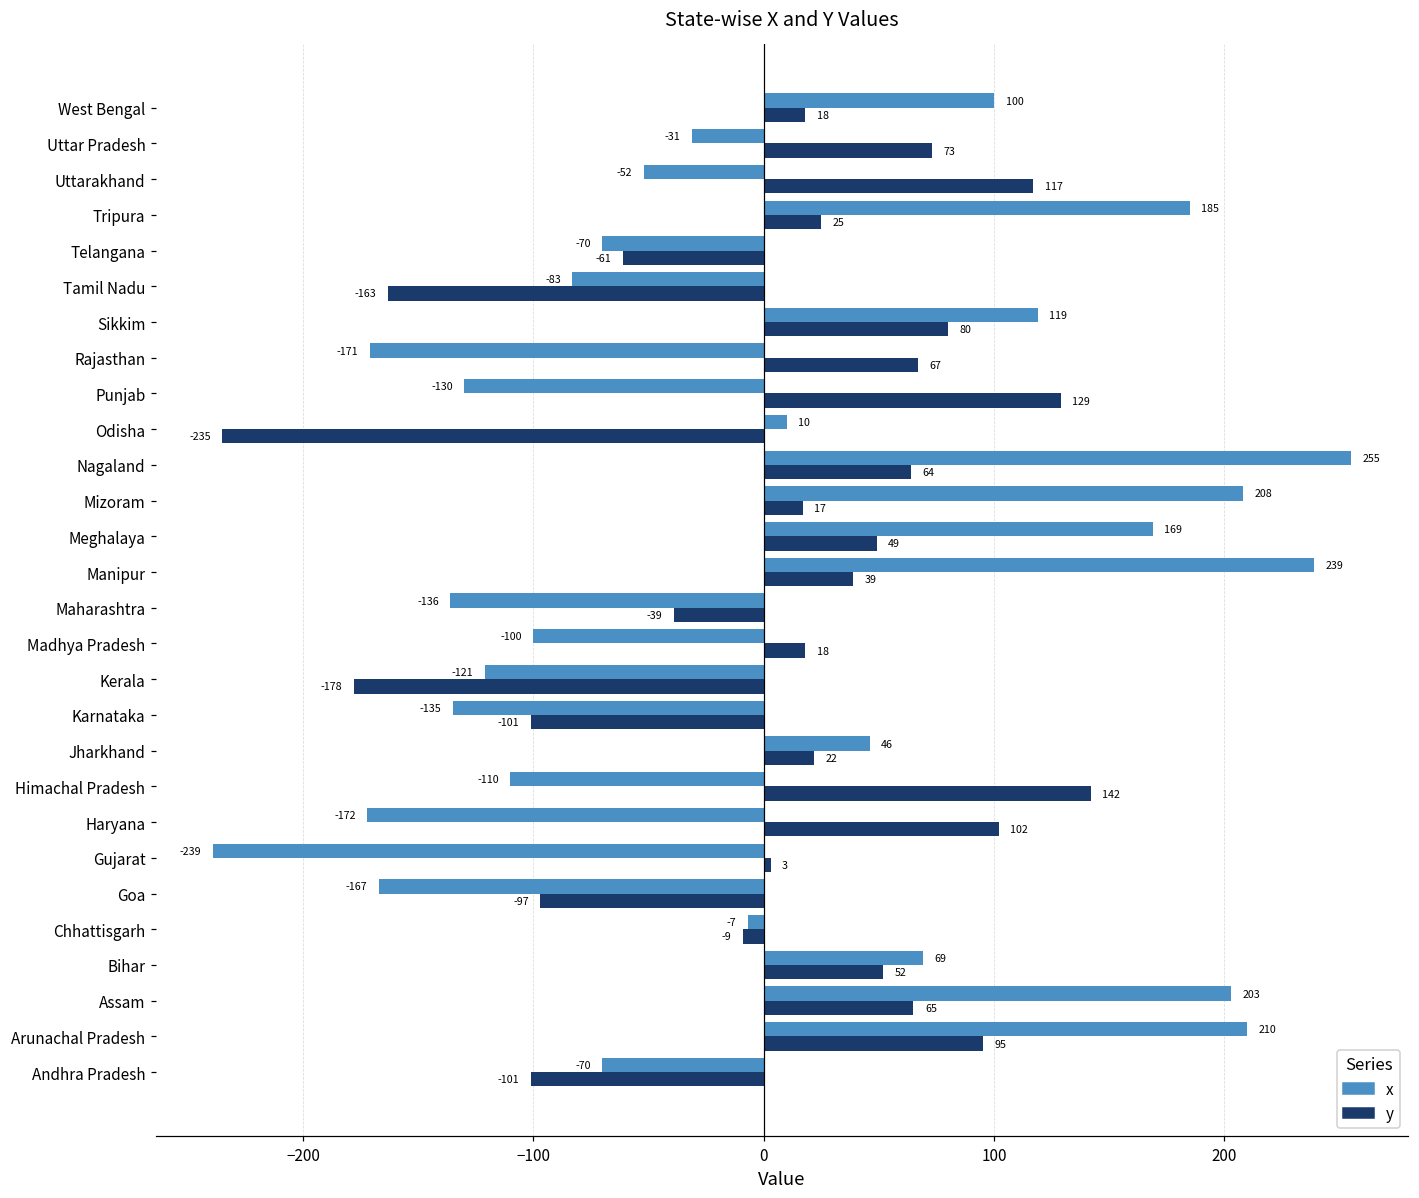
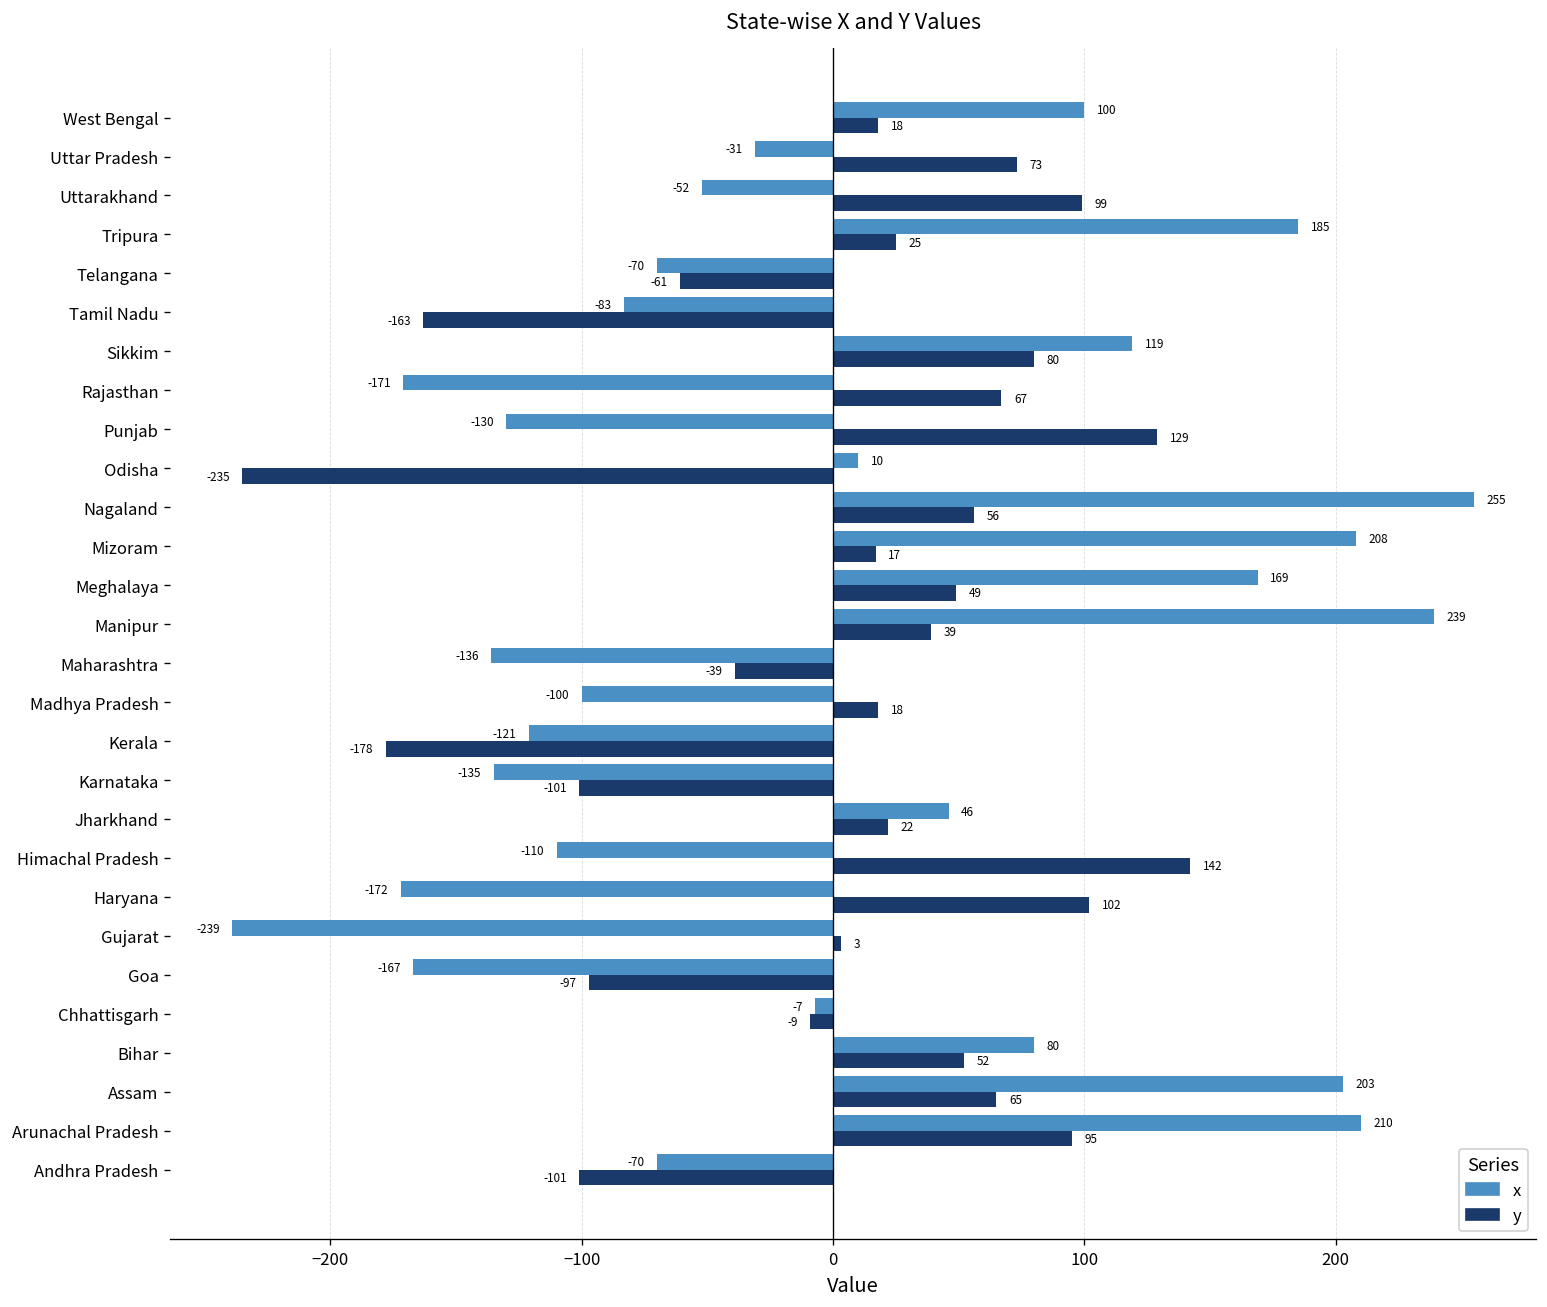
y, Uttarakhand: 117 -> 99
y, Nagaland: 64 -> 56
x, Bihar: 69 -> 80
